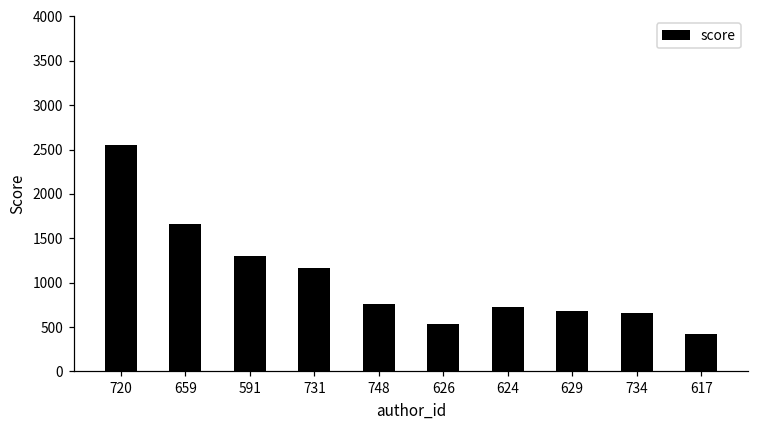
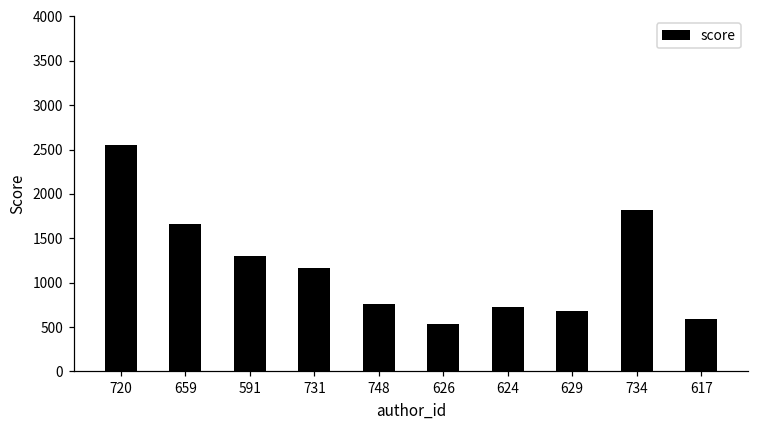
734: 700 -> 1800
617: 400 -> 600
